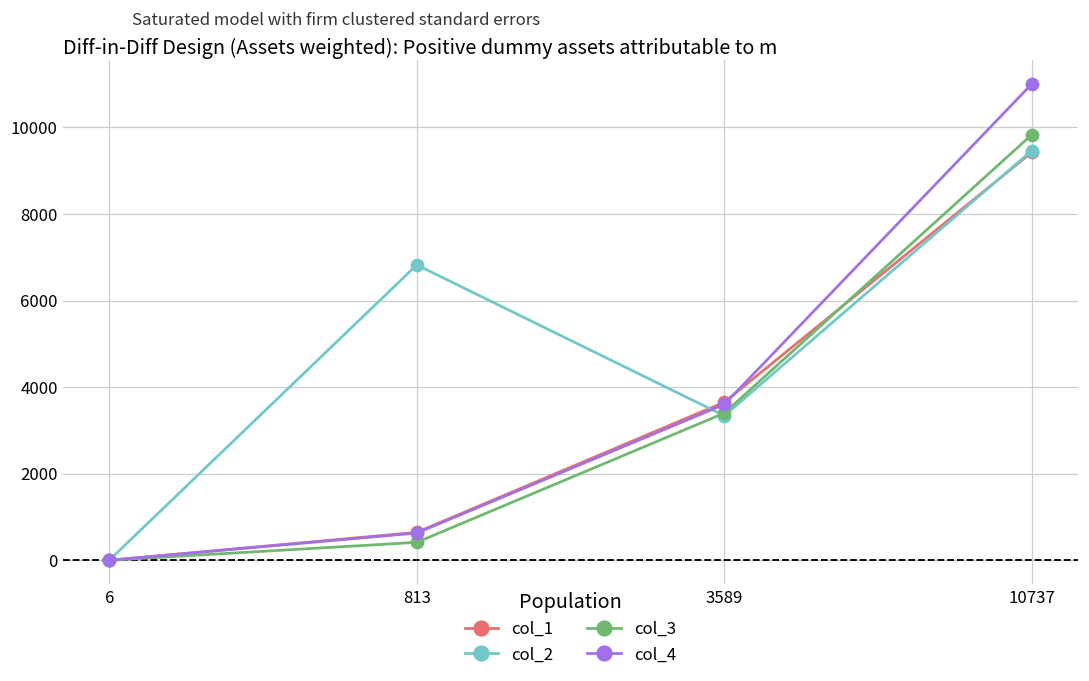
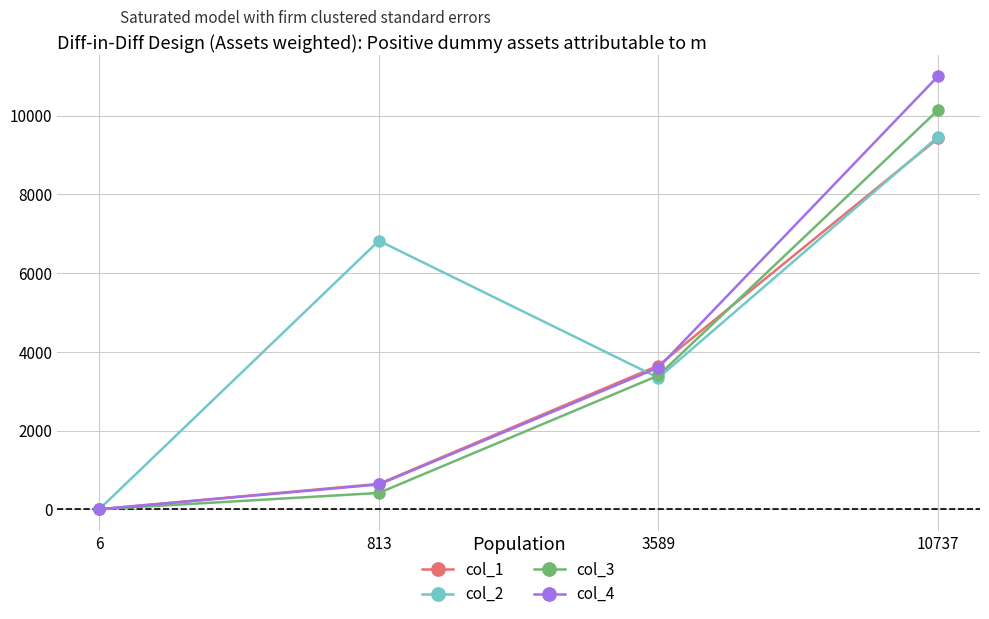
col_3, 10737: 9800 -> 10100
